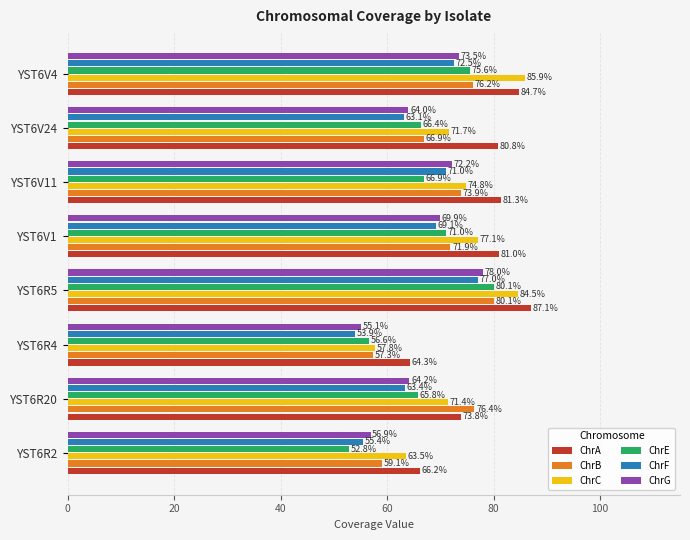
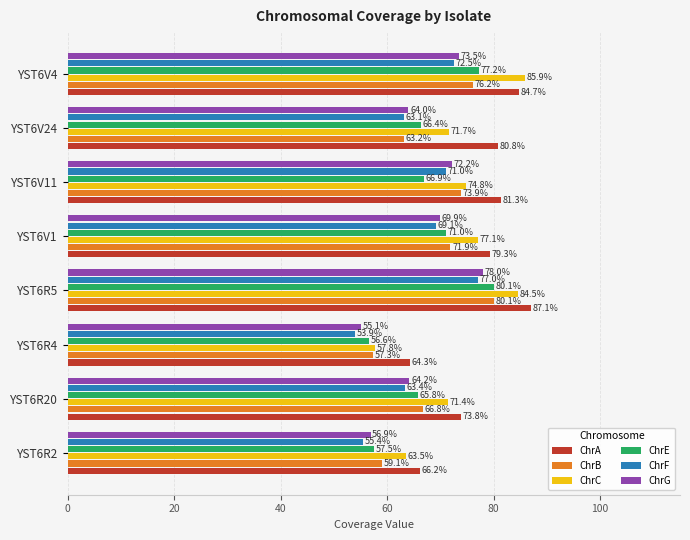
ChrE, YST6V4: 75.6% -> 77.2%
ChrB, YST6V24: 66.9% -> 63.2%
ChrA, YST6V1: 81.0% -> 79.3%
ChrB, YST6R20: 76.4% -> 66.8%
ChrE, YST6R2: 52.8% -> 57.5%
